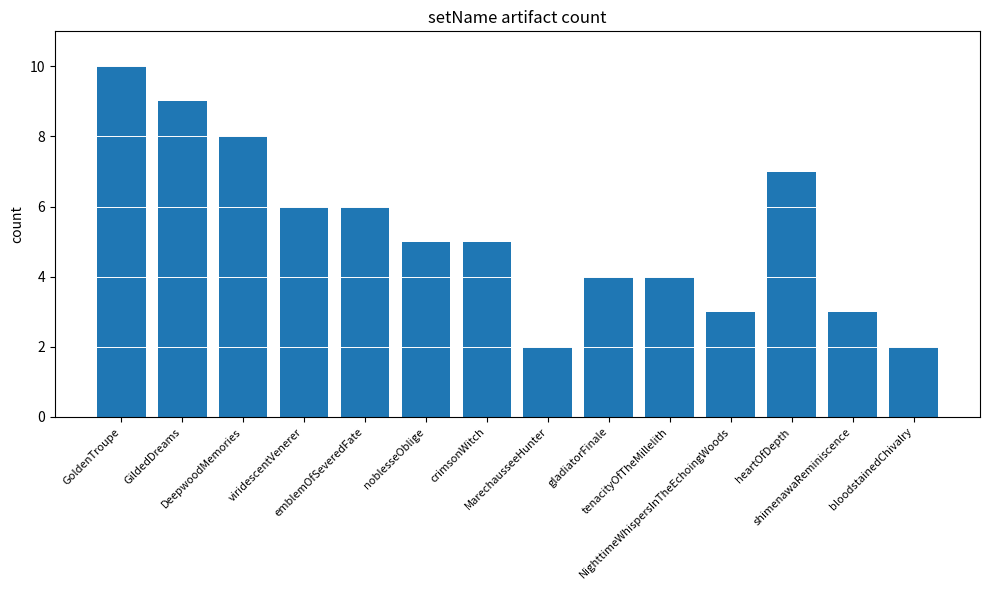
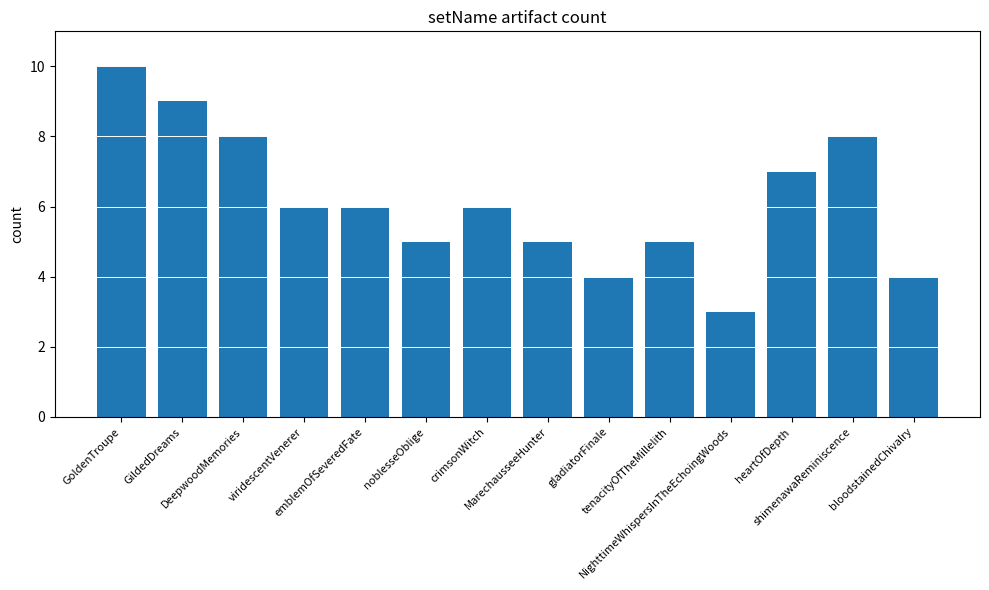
crimsonWitch: 5 -> 6
MarechausseeHunter: 2 -> 5
tenacityOfTheMillelith: 4 -> 5
shimenawaReminiscence: 3 -> 8
bloodstainedChivalry: 2 -> 4
